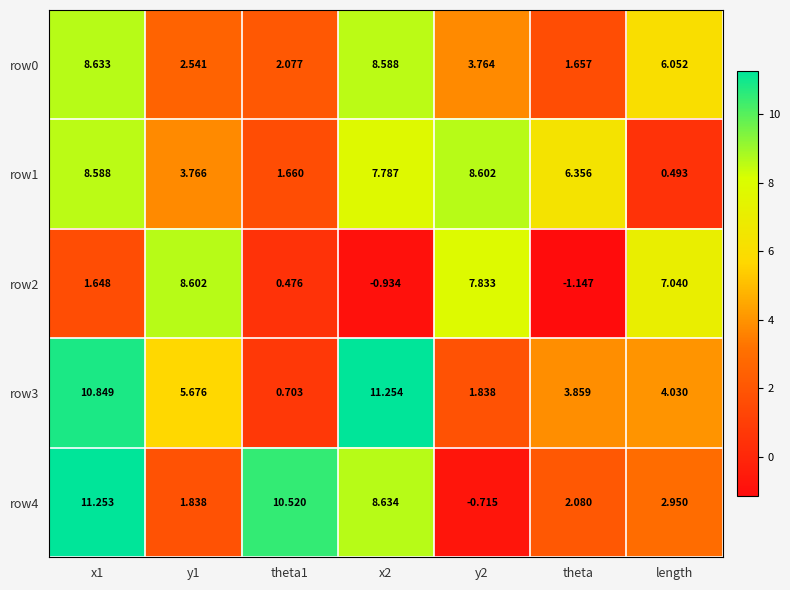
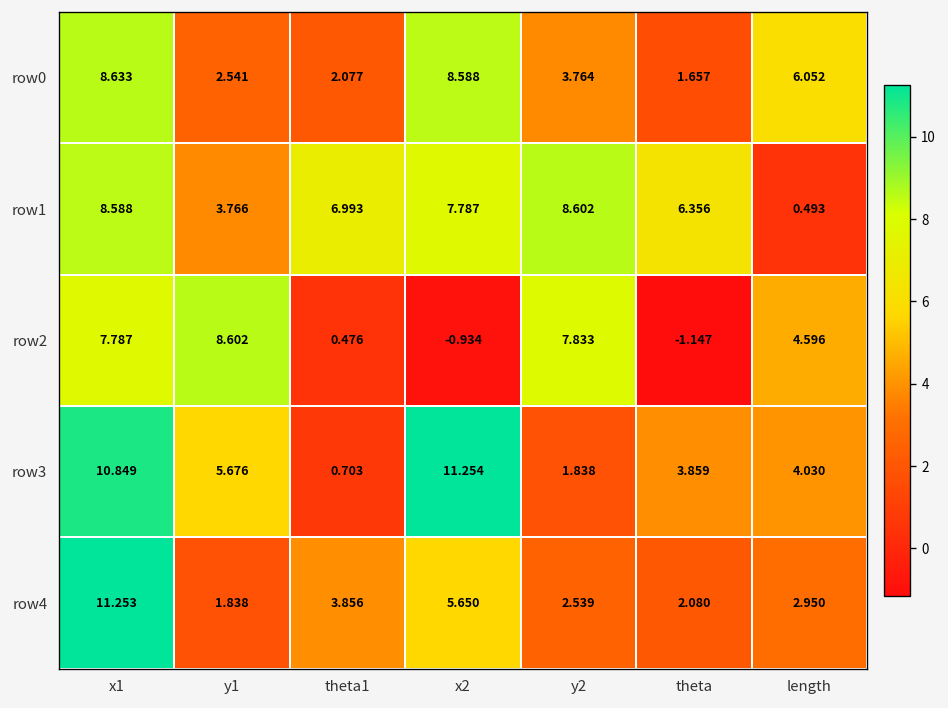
row1, theta1: 1.660 -> 6.993
row2, x1: 1.648 -> 7.787
row2, length: 7.040 -> 4.596
row4, theta1: 10.520 -> 3.856
row4, x2: 8.634 -> 5.650
row4, y2: -0.715 -> 2.539
